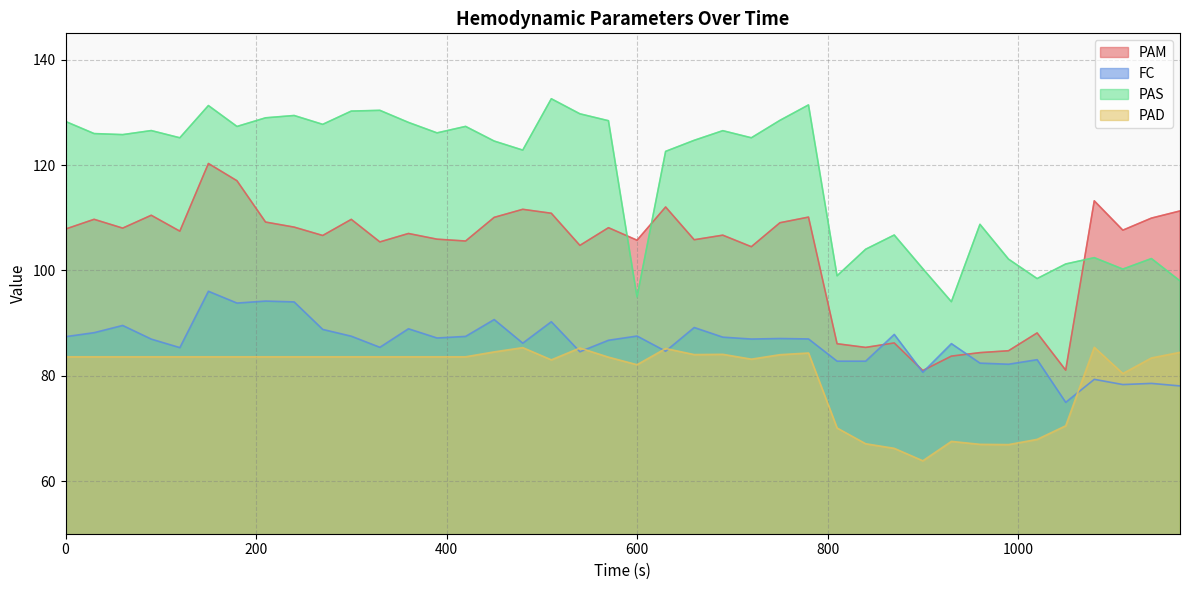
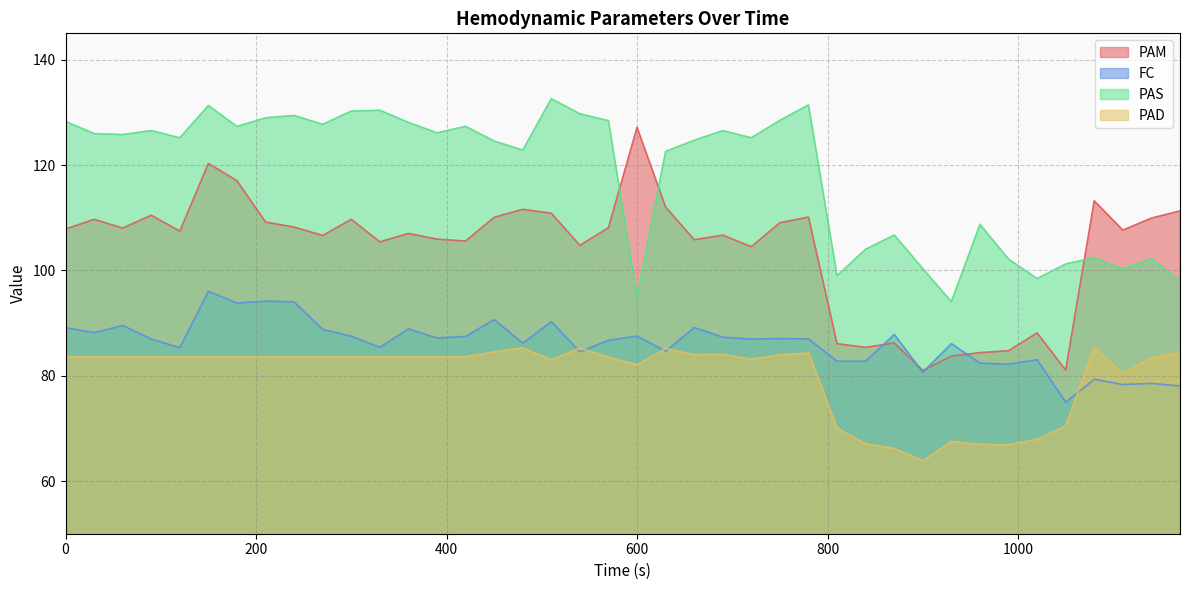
FC, 0: 87 -> 89
PAM, 600: 106 -> 127
